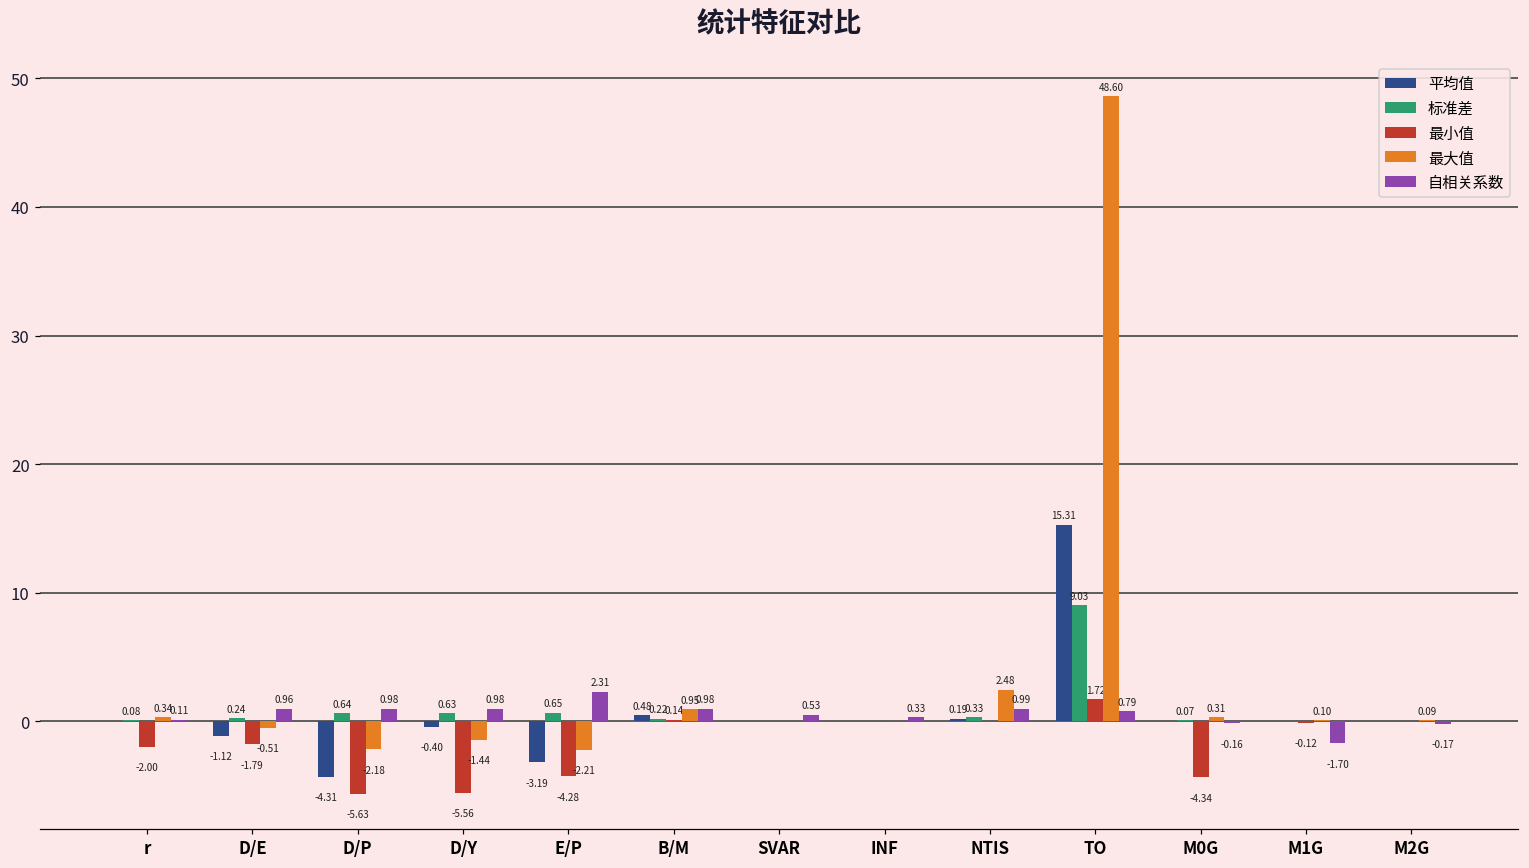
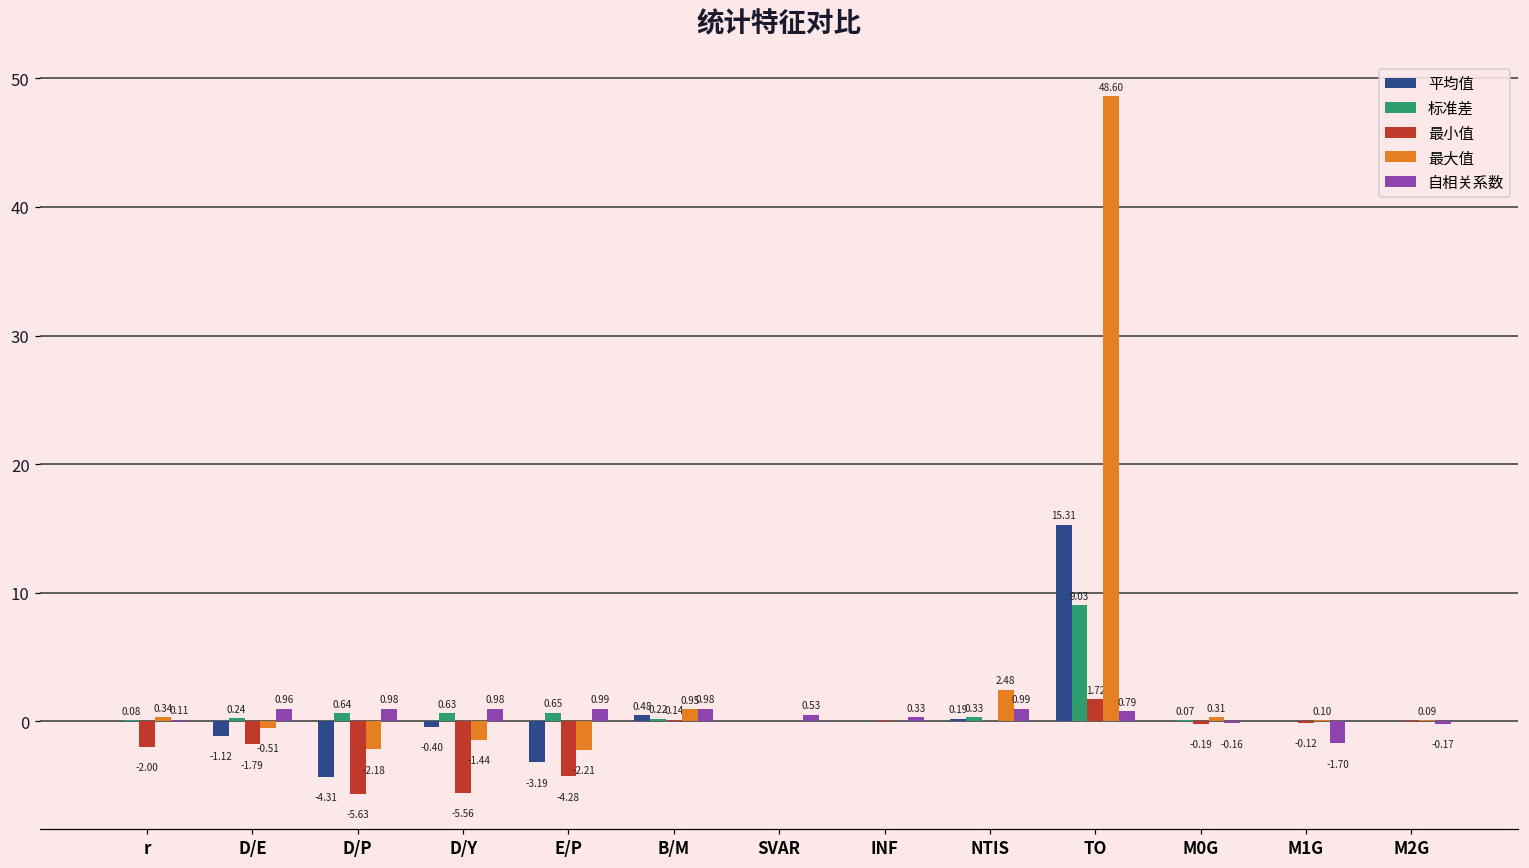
自相关系数, E/P: 2.31 -> 0.99
最小值, M0G: -4.34 -> -0.19
